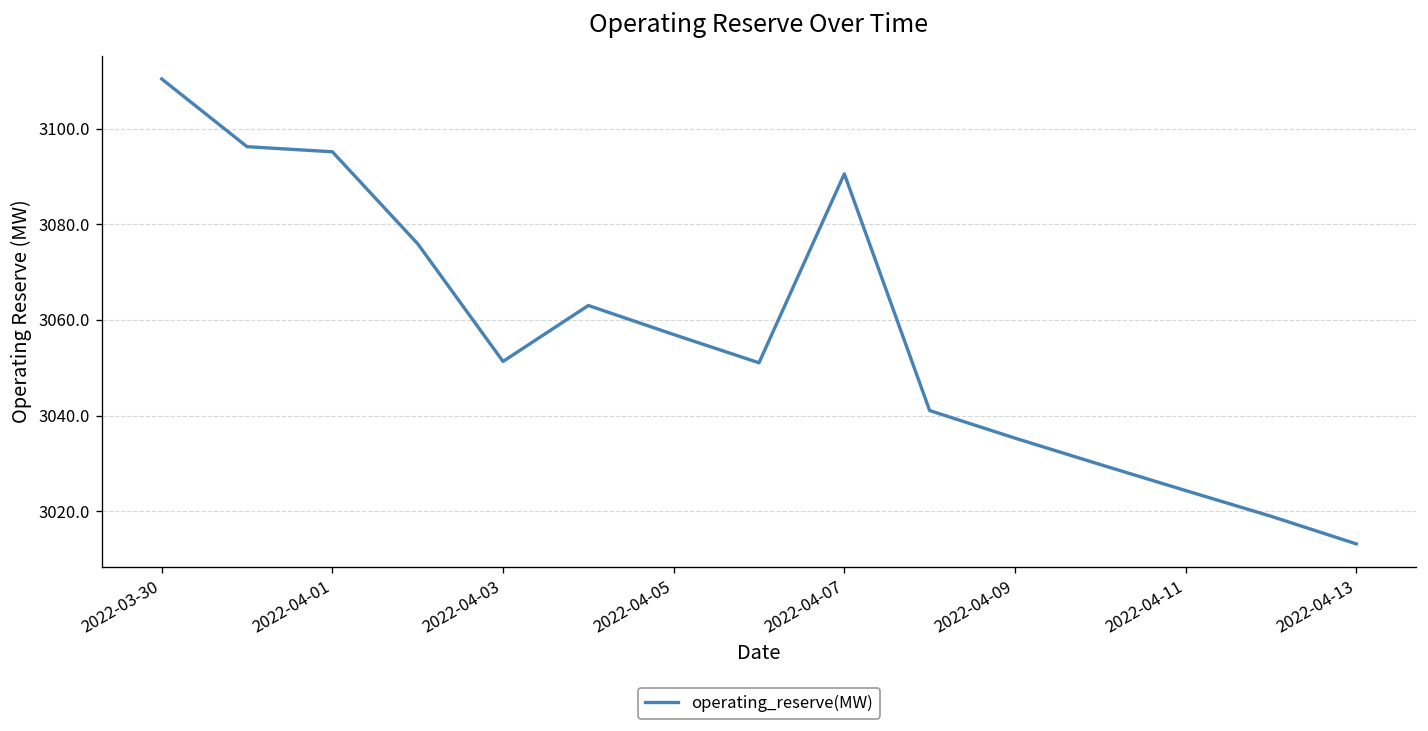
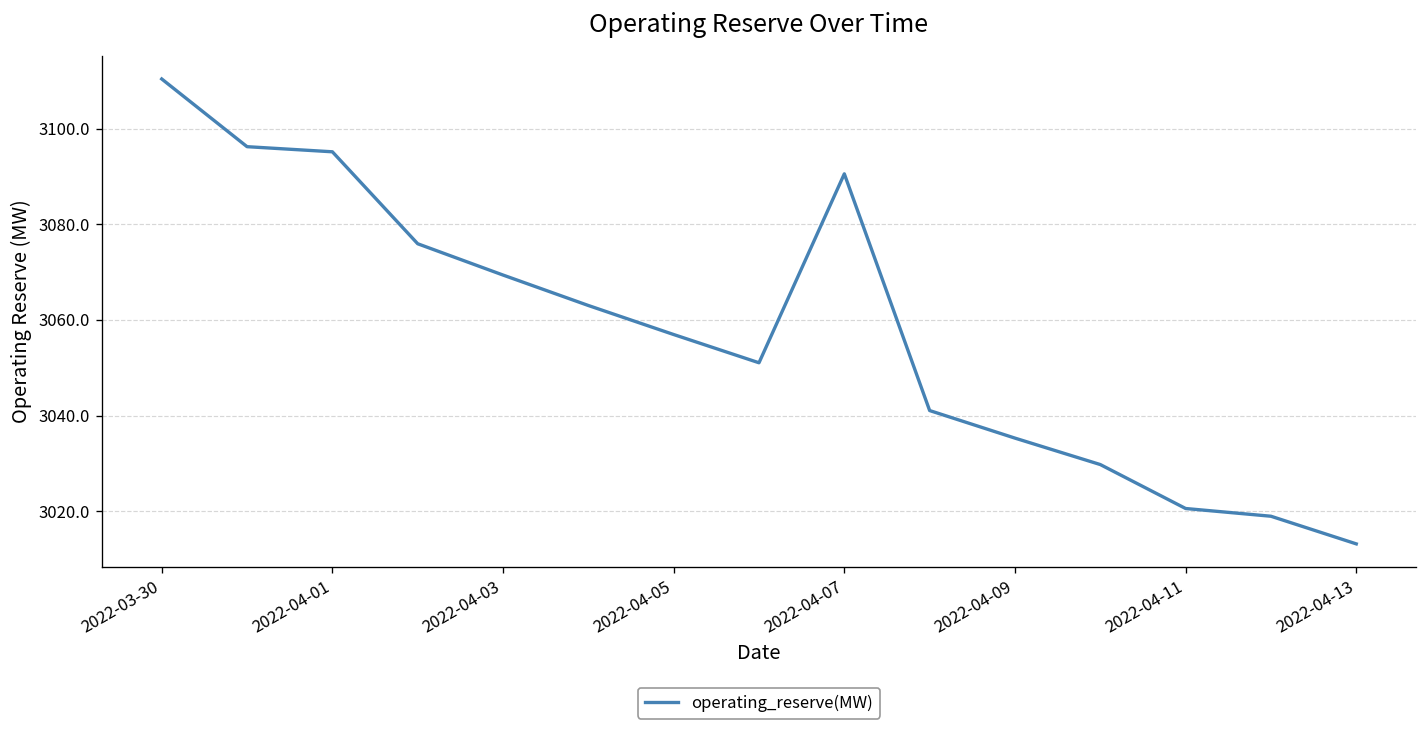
2022-04-03: 3051 -> 3069
2022-04-11: 3024 -> 3021
